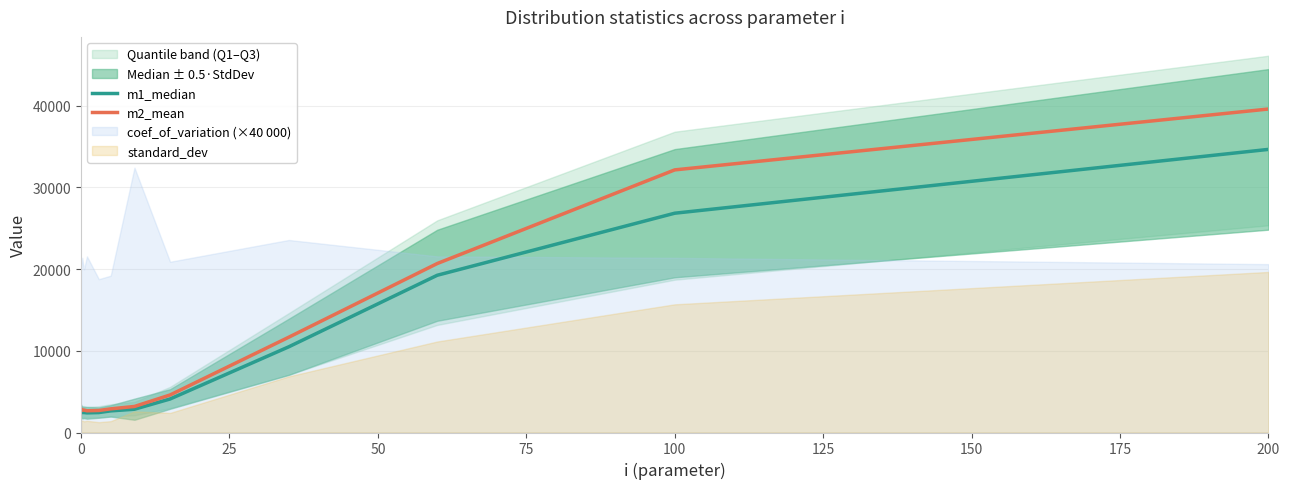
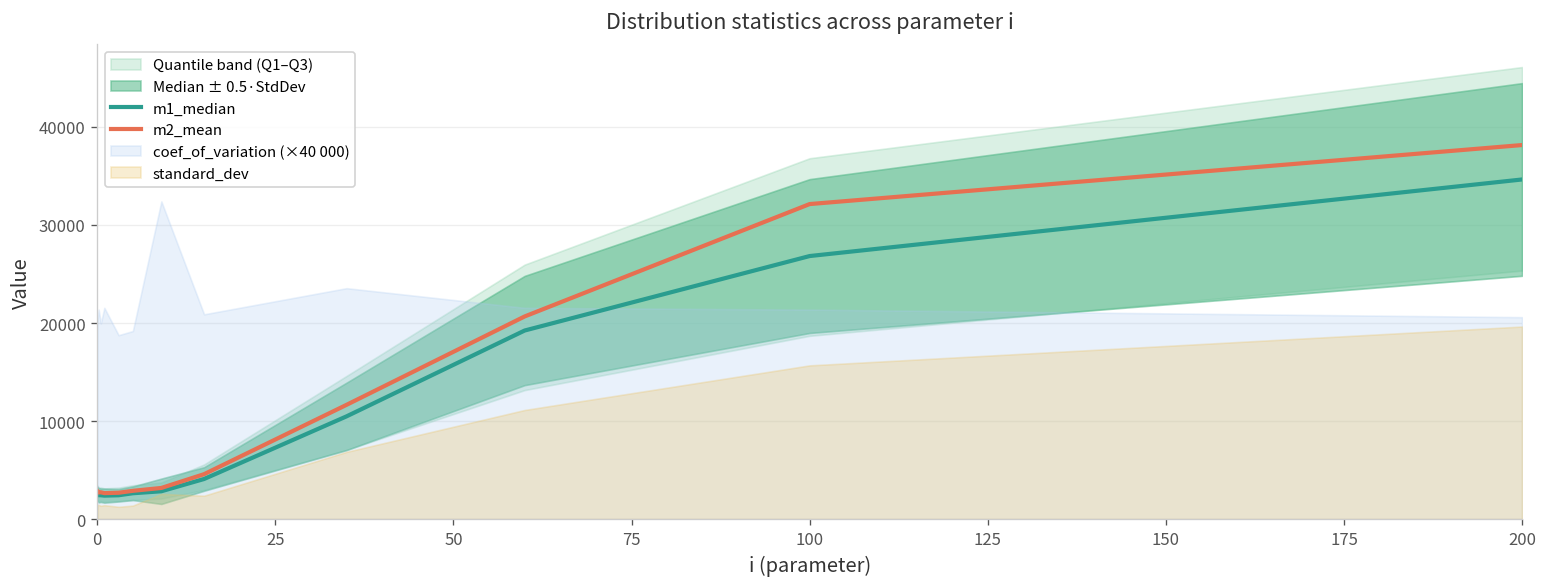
m2_mean, 200: 40000 -> 38000
